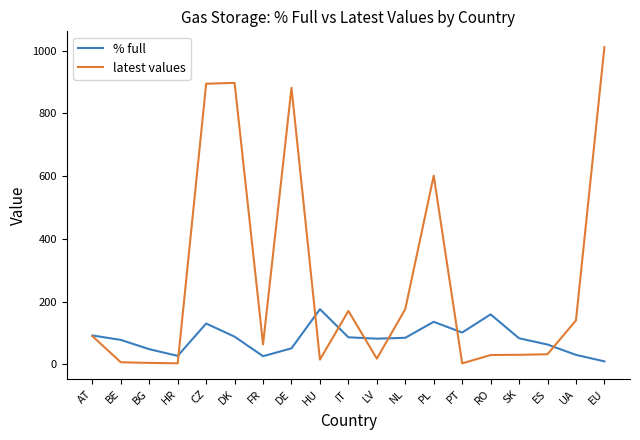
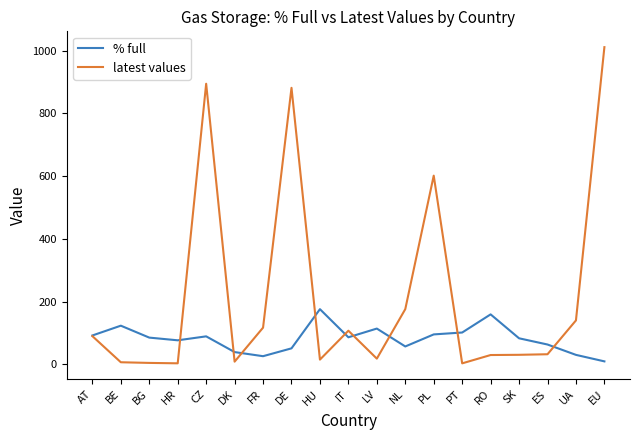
% full, BE: 80 -> 120
% full, BG: 50 -> 90
% full, HR: 30 -> 80
% full, CZ: 130 -> 90
% full, DK: 90 -> 40
latest values, DK: 900 -> 10
latest values, FR: 60 -> 120
latest values, IT: 170 -> 110
% full, LV: 80 -> 110
% full, NL: 90 -> 60
% full, PL: 140 -> 100
